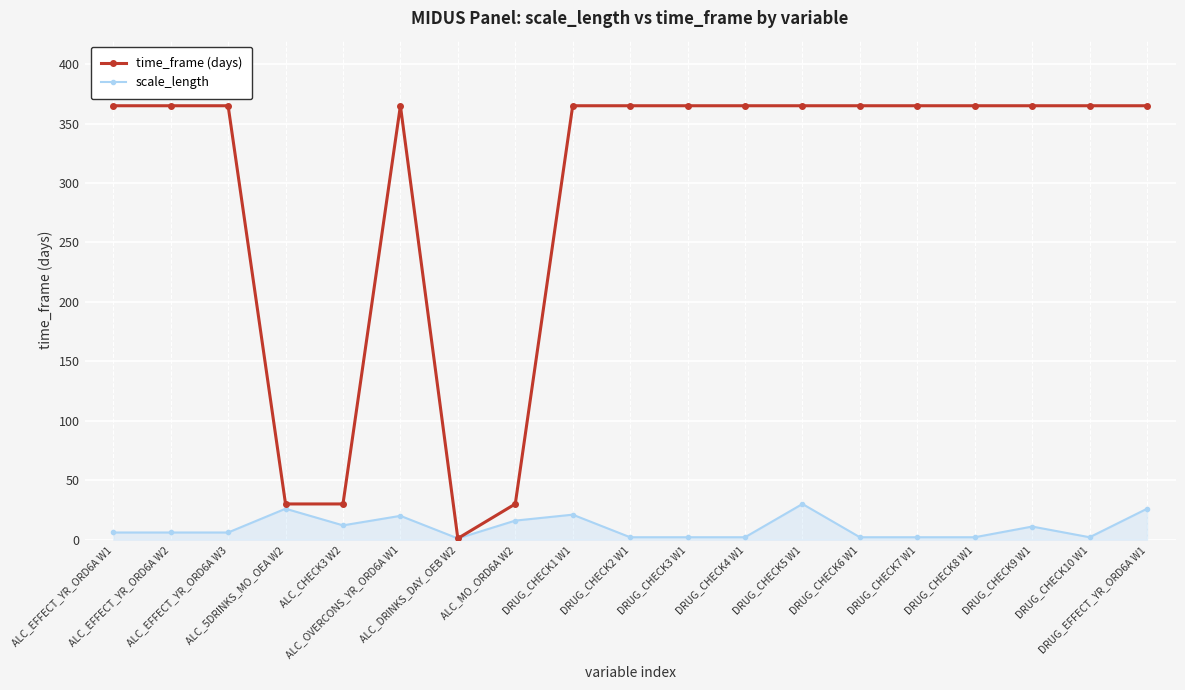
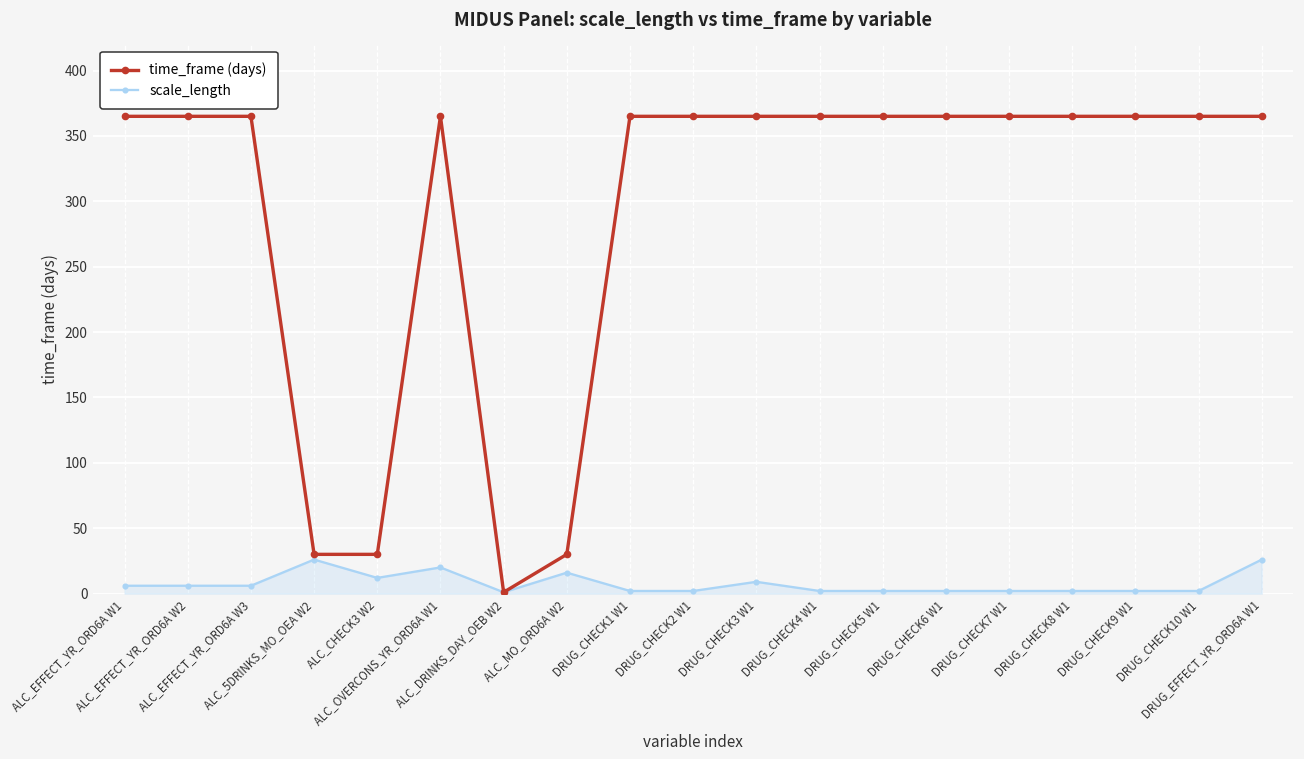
scale_length, DRUG_CHECK1 W1: 21 -> 2
scale_length, DRUG_CHECK3 W1: 2 -> 9
scale_length, DRUG_CHECK5 W1: 30 -> 2
scale_length, DRUG_CHECK9 W1: 11 -> 2
